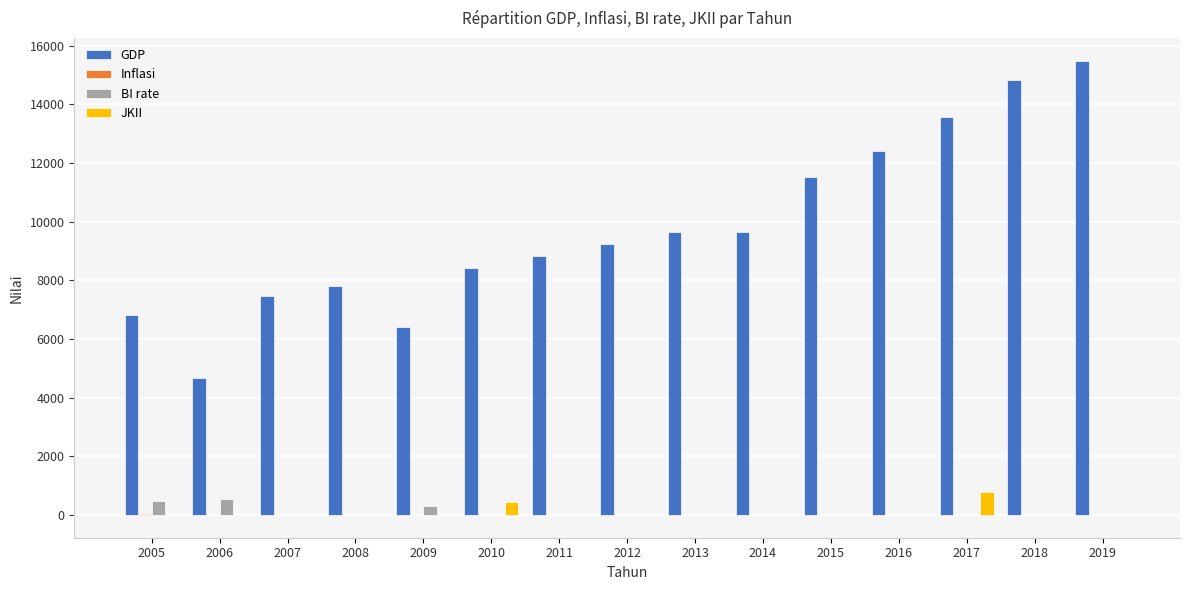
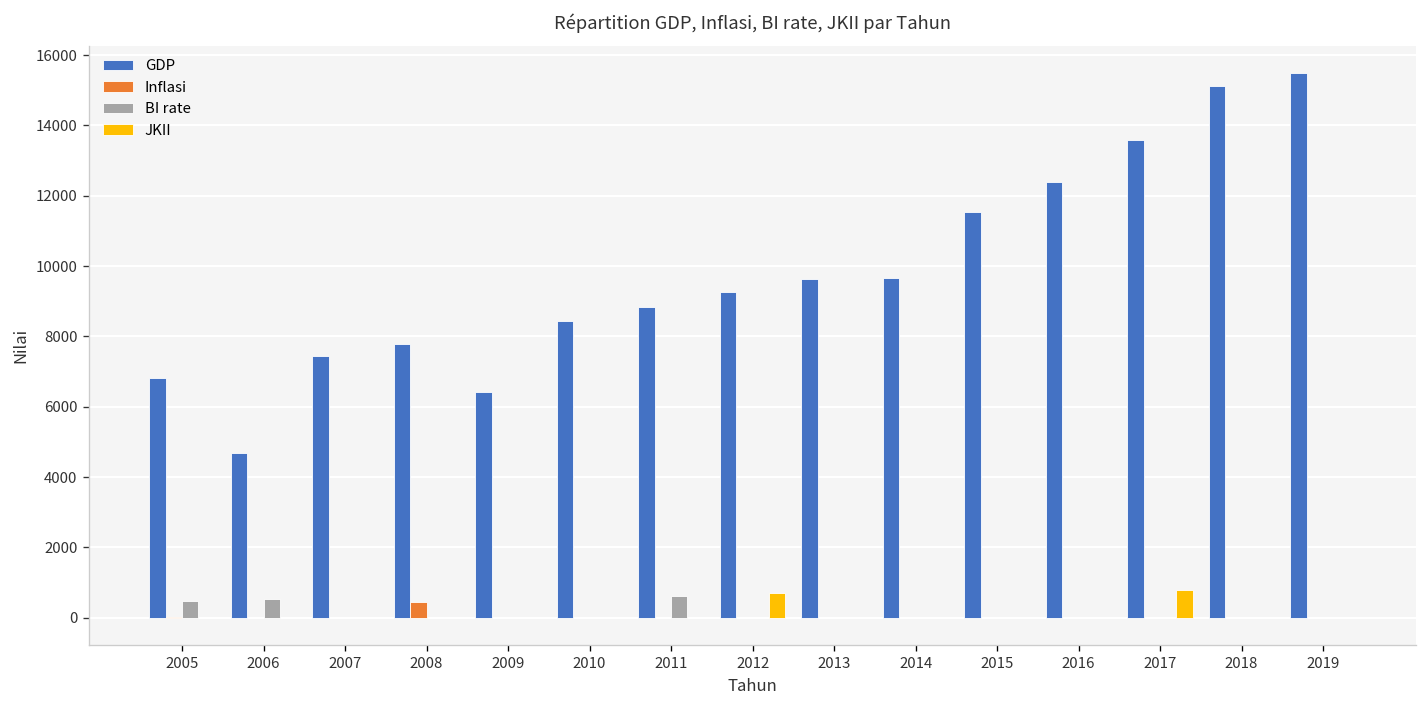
Inflasi, 2008: 0 -> 500
BI rate, 2009: 300 -> 0
JKII, 2010: 500 -> 0
BI rate, 2011: 0 -> 600
JKII, 2012: 0 -> 700
GDP, 2018: 14800 -> 15100
